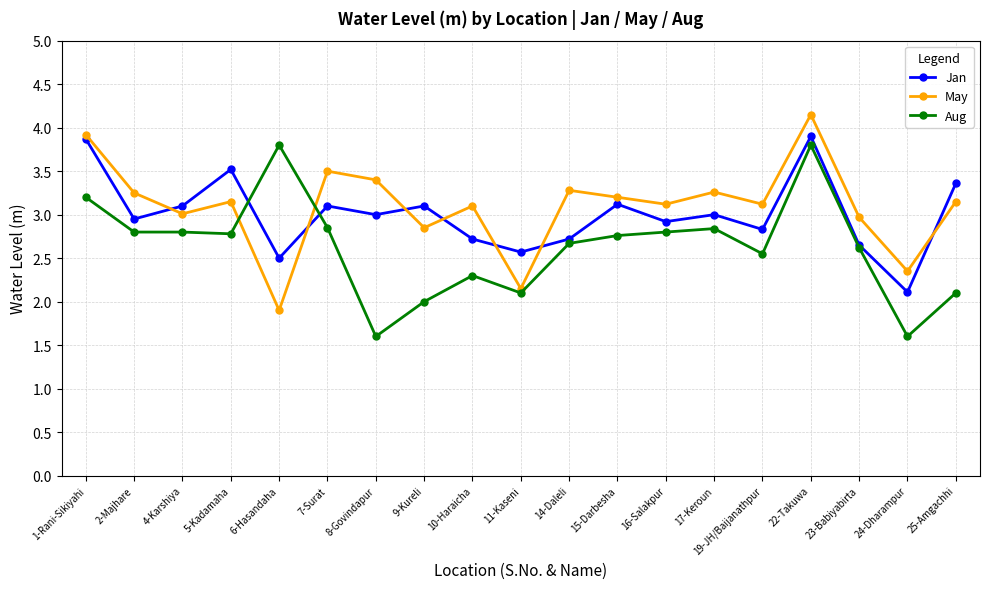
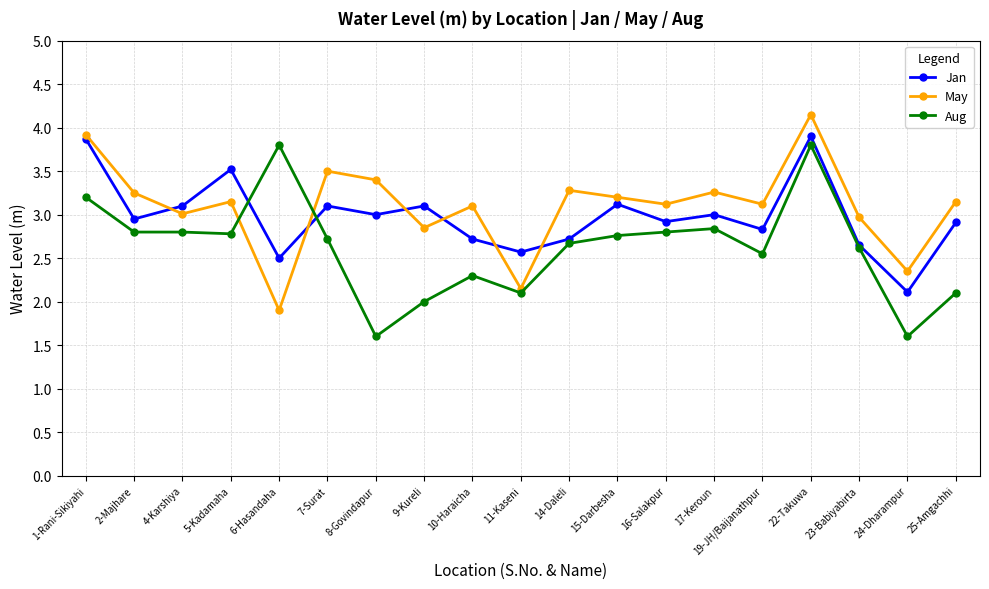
Aug, 7-Surat: 2.9 -> 2.7
Jan, 25-Amgachhi: 3.4 -> 2.9
